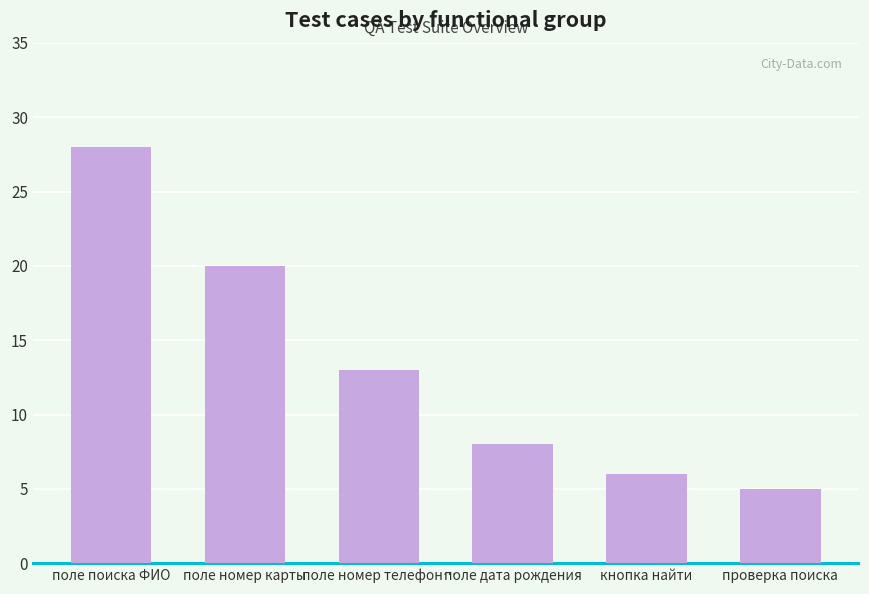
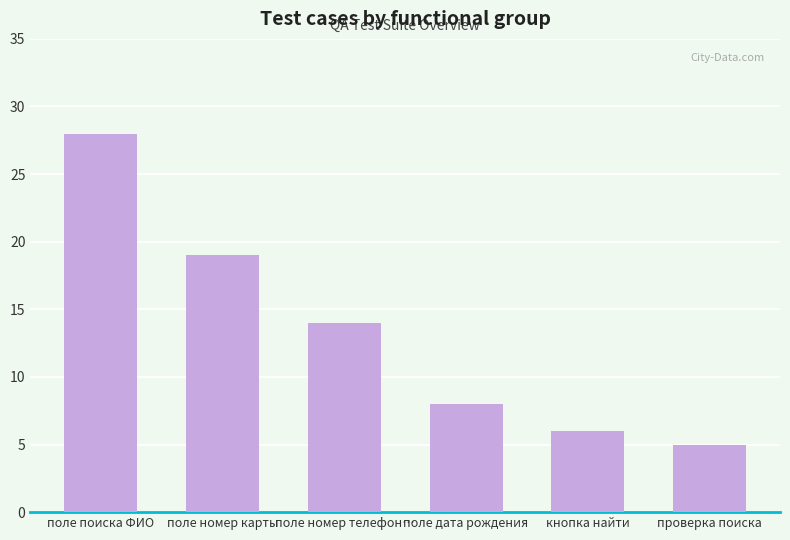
поле номер карты: 20 -> 19
поле номер телефон…: 13 -> 14
